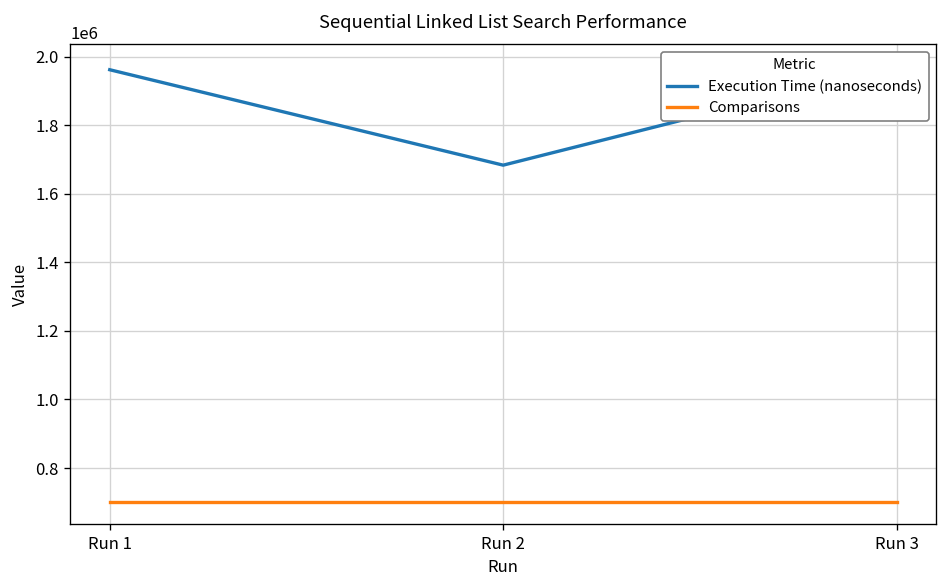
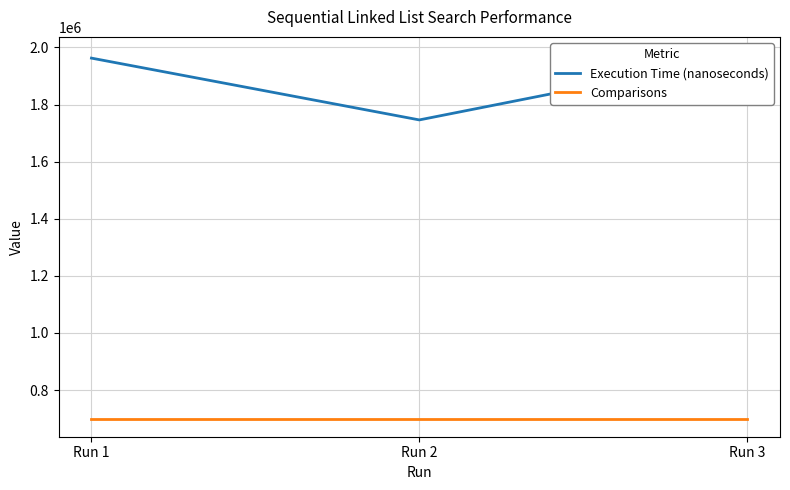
Execution Time (nanoseconds), Run 2: 1680000 -> 1750000
